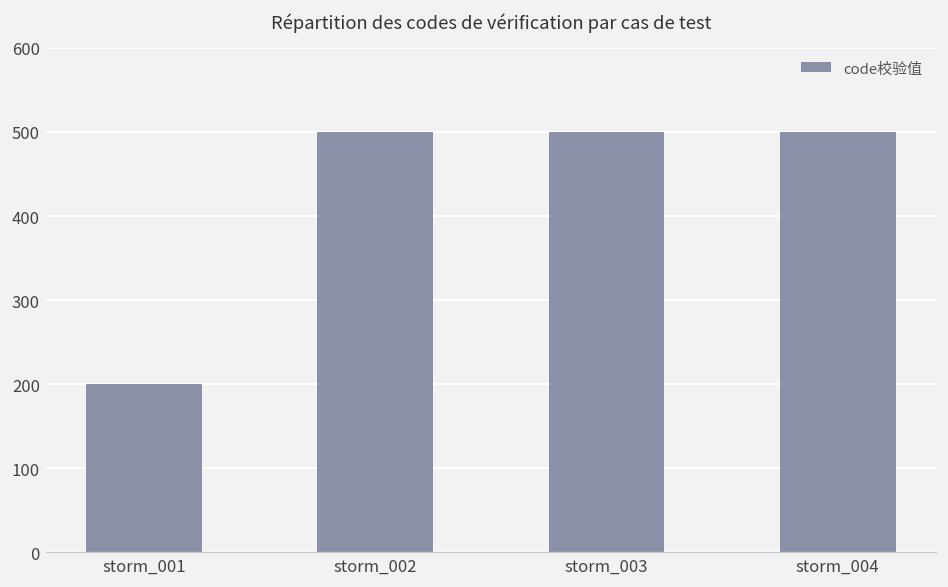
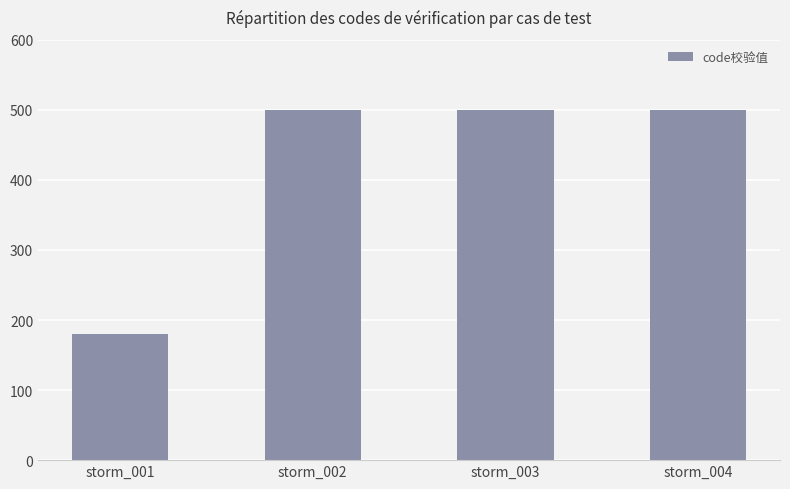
storm_001: 200 -> 180
